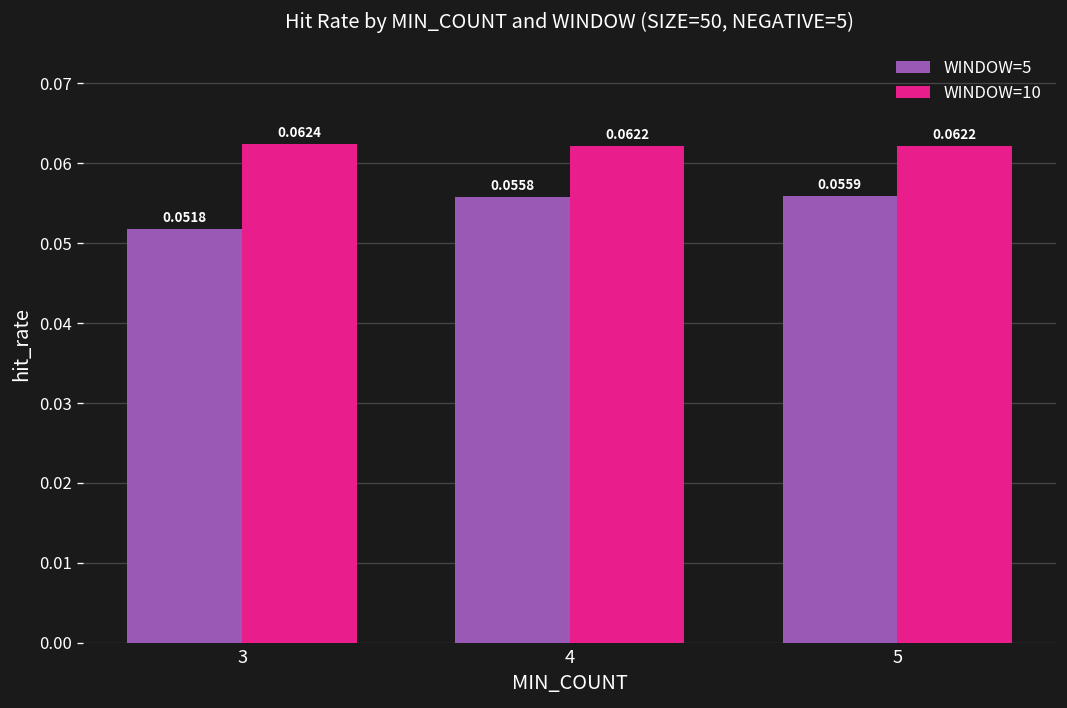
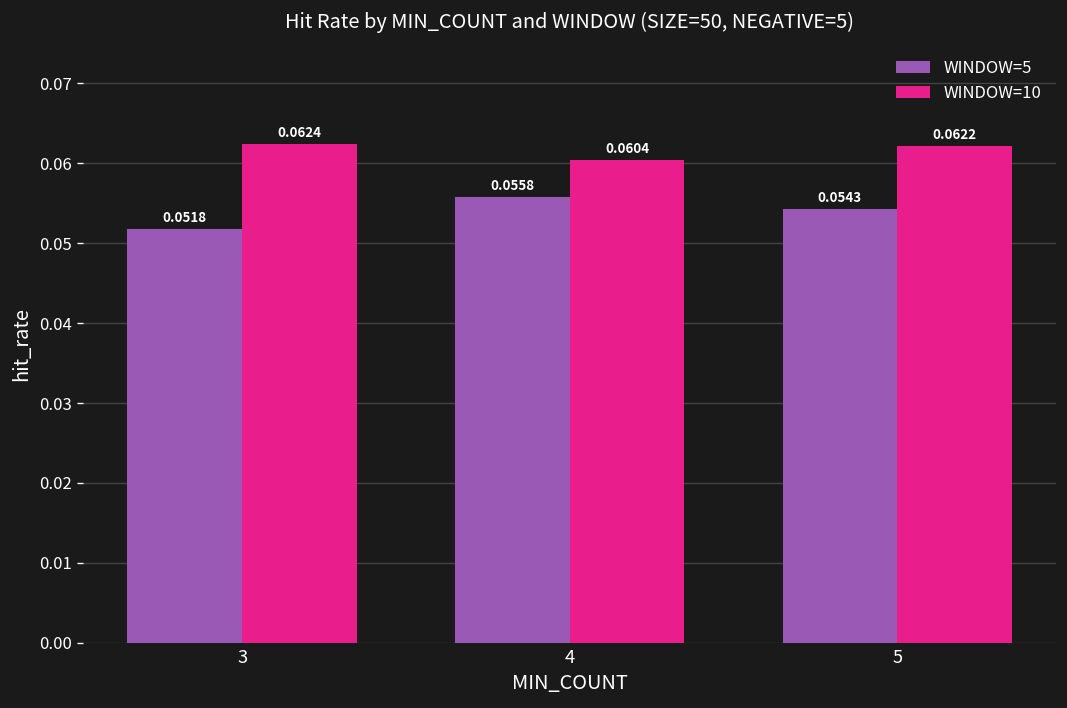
WINDOW=10, 4: 0.0622 -> 0.0604
WINDOW=5, 5: 0.0559 -> 0.0543
